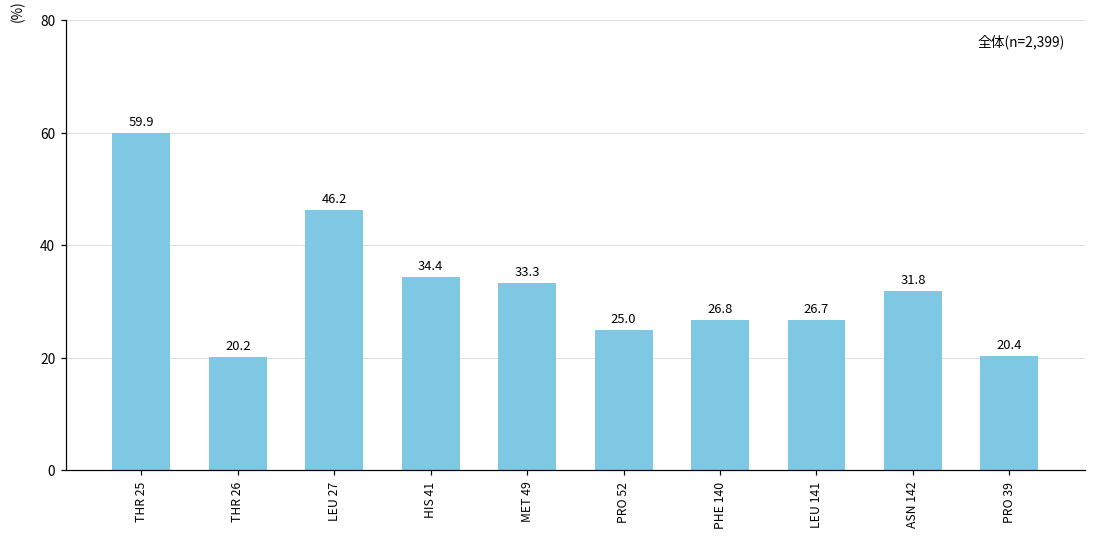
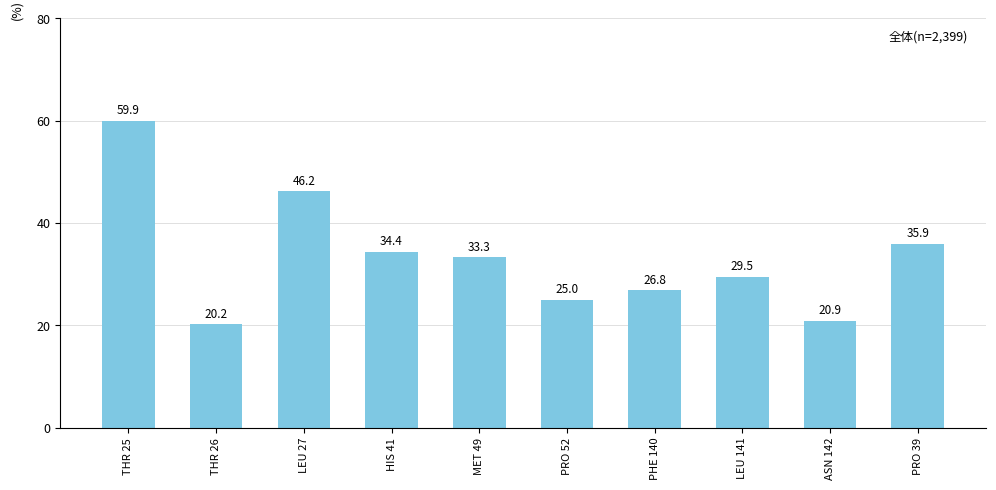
LEU 141: 26.7 -> 29.5
ASN 142: 31.8 -> 20.9
PRO 39: 20.4 -> 35.9
